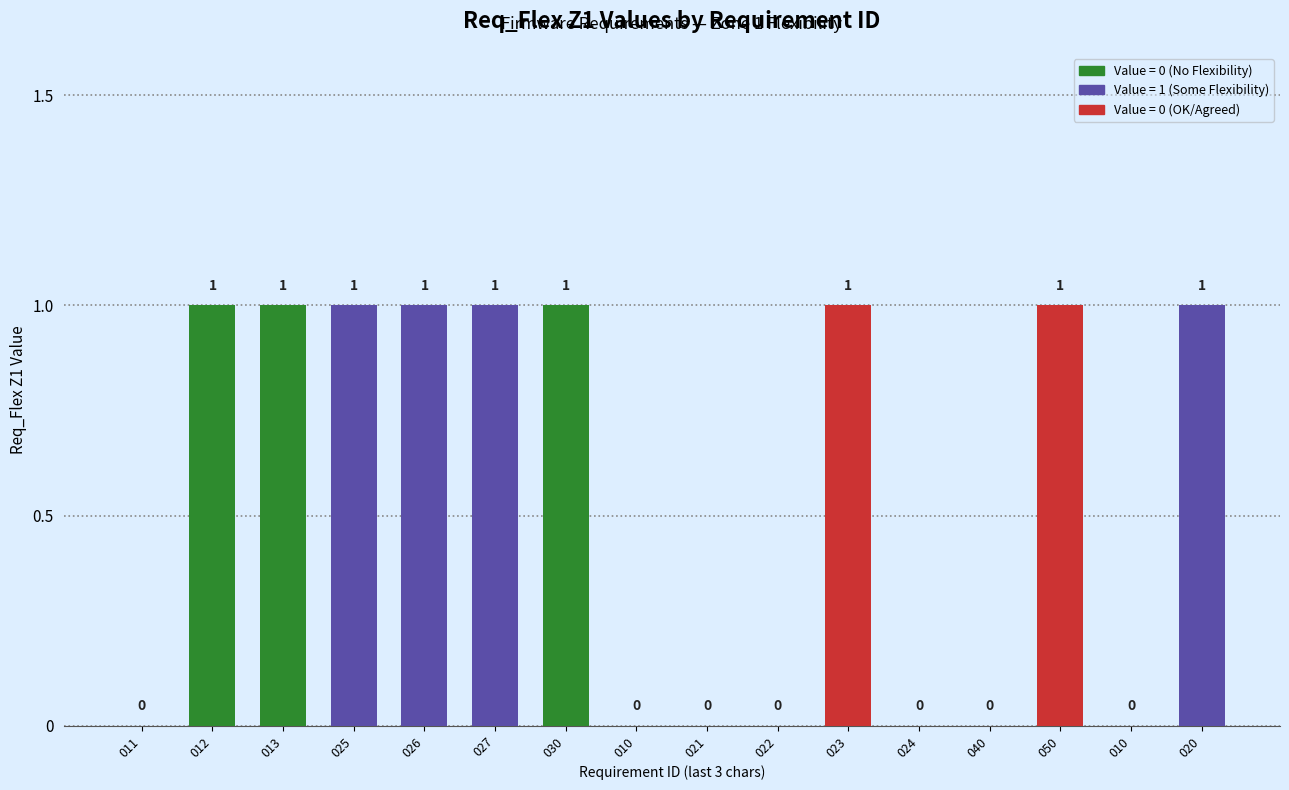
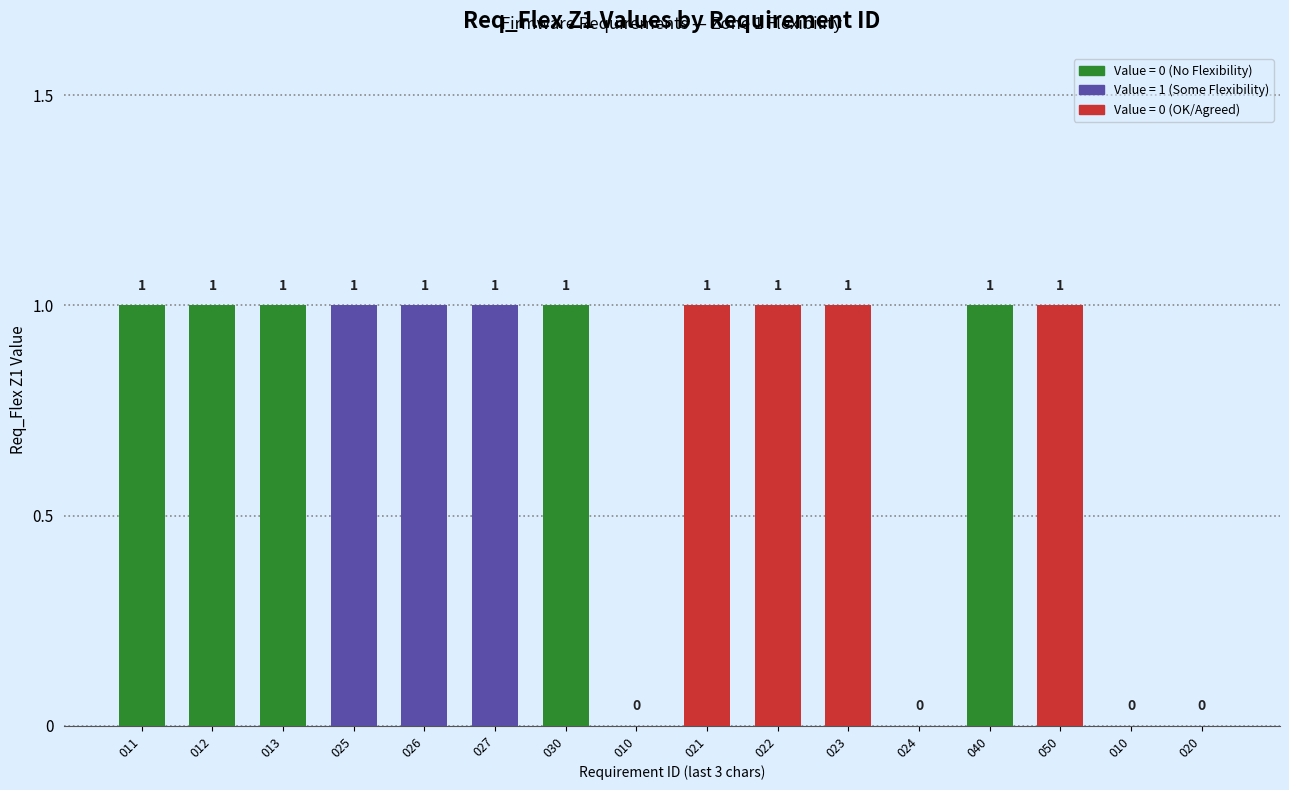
011: 0 -> 1
021: 0 -> 1
022: 0 -> 1
040: 0 -> 1
020: 1 -> 0
